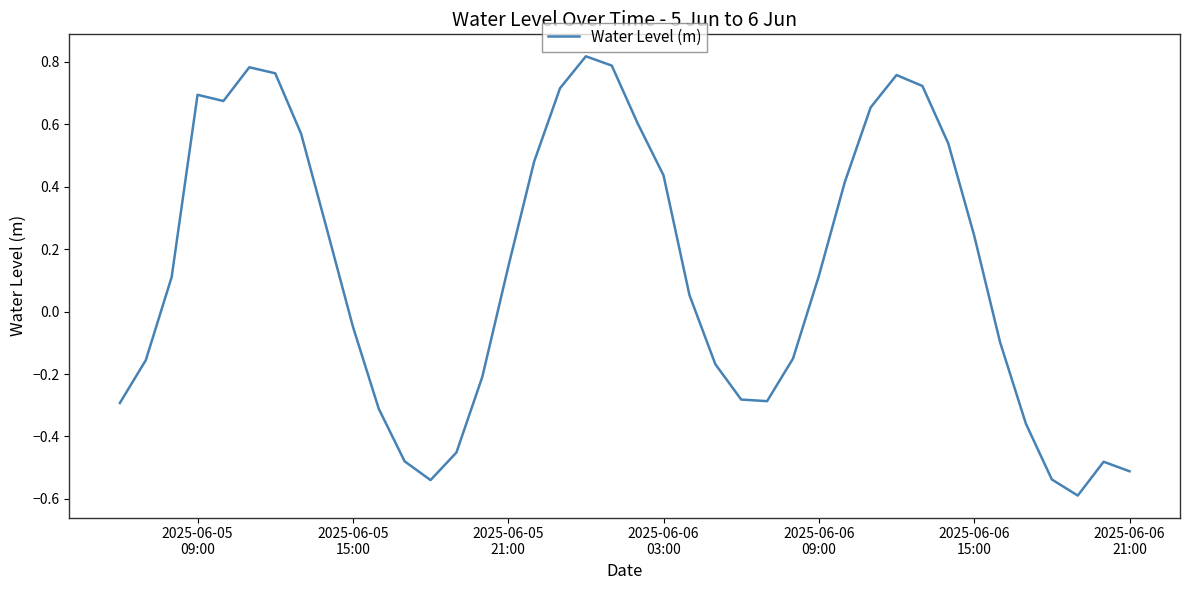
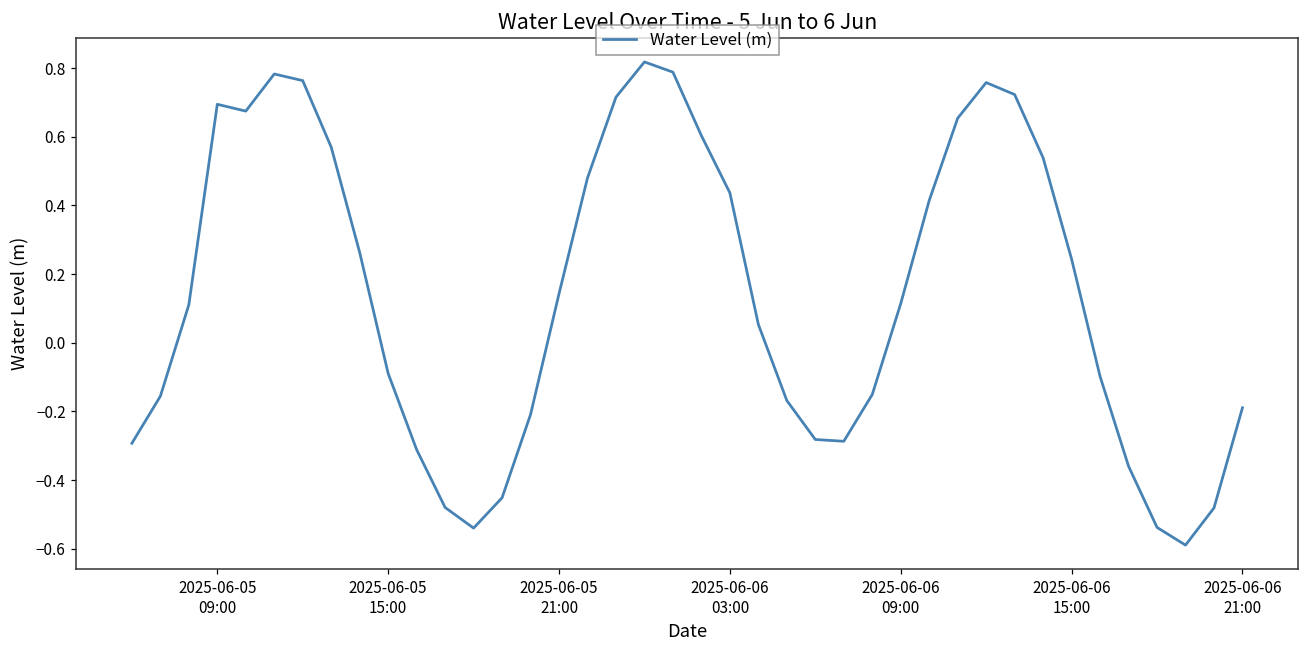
2025-06-05 15:00: -0.05 -> -0.09
2025-06-06 21:00: -0.51 -> -0.19
